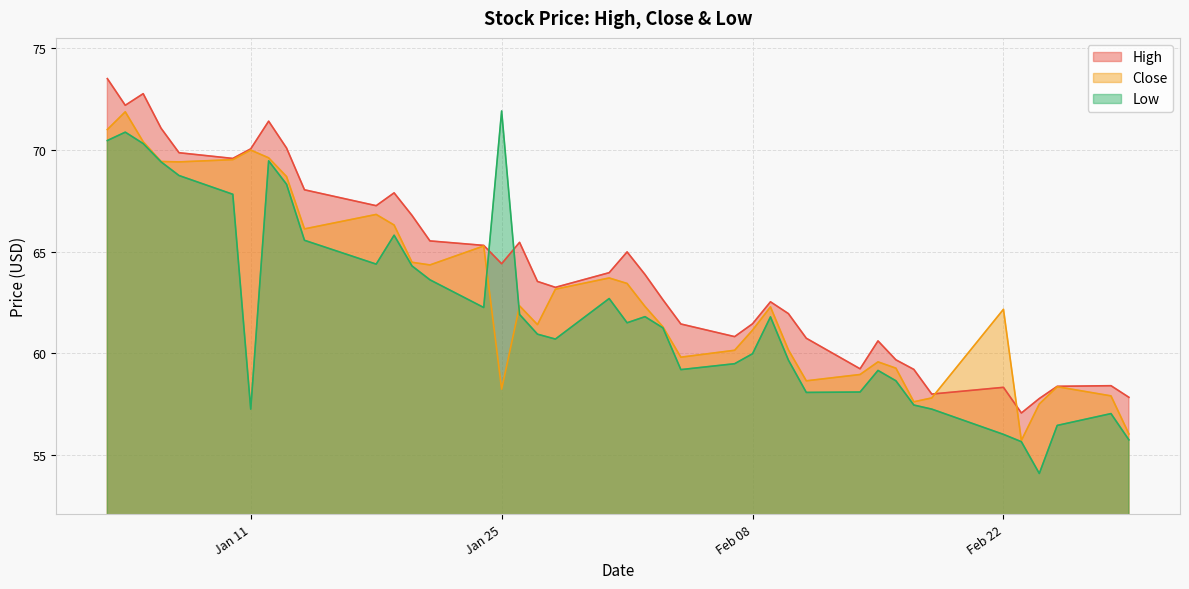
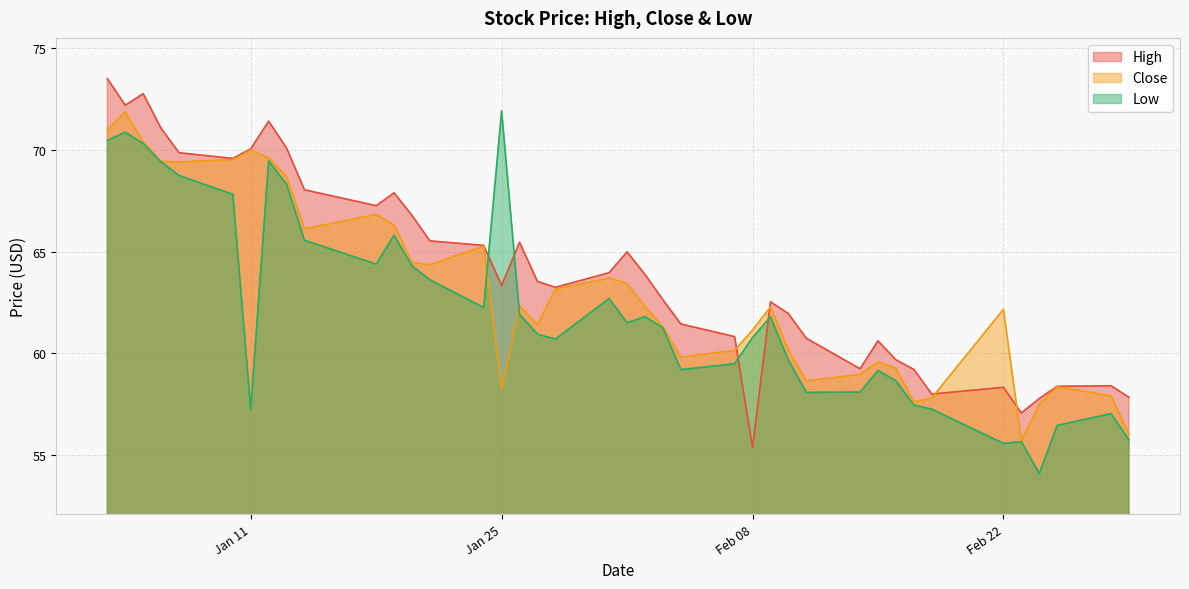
High, Jan 25: 64.4 -> 63.3
High, Feb 08: 61.5 -> 55.4
Low, Feb 08: 60.0 -> 60.8
Low, Feb 22: 56.0 -> 55.6
